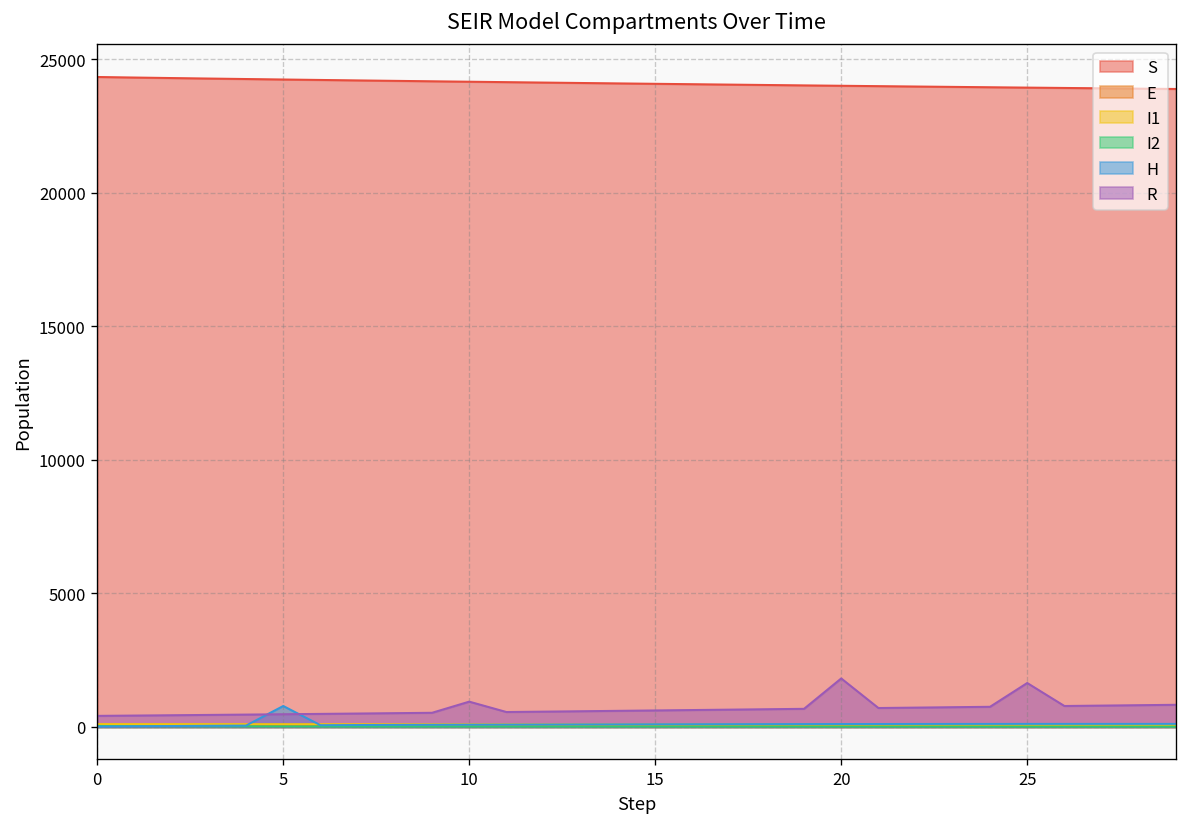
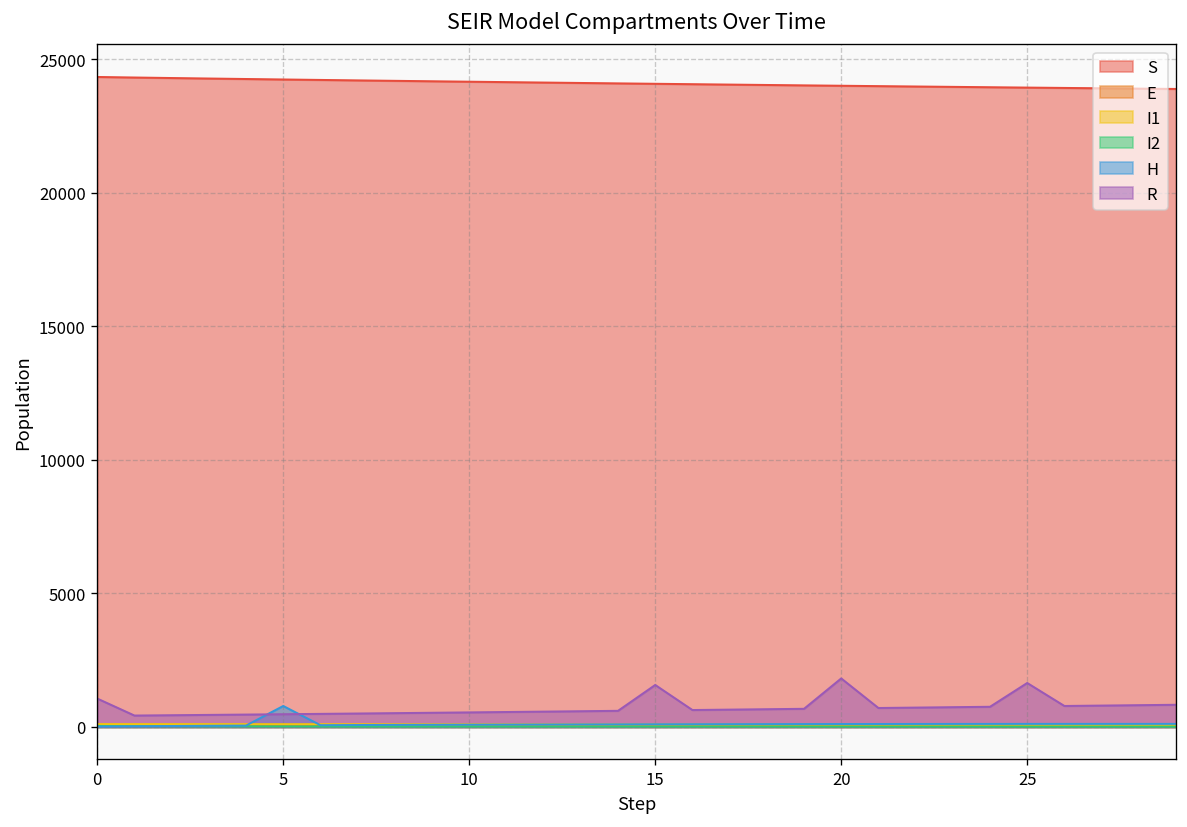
R, 0: 400 -> 1100
R, 10: 900 -> 500
R, 15: 600 -> 1600
